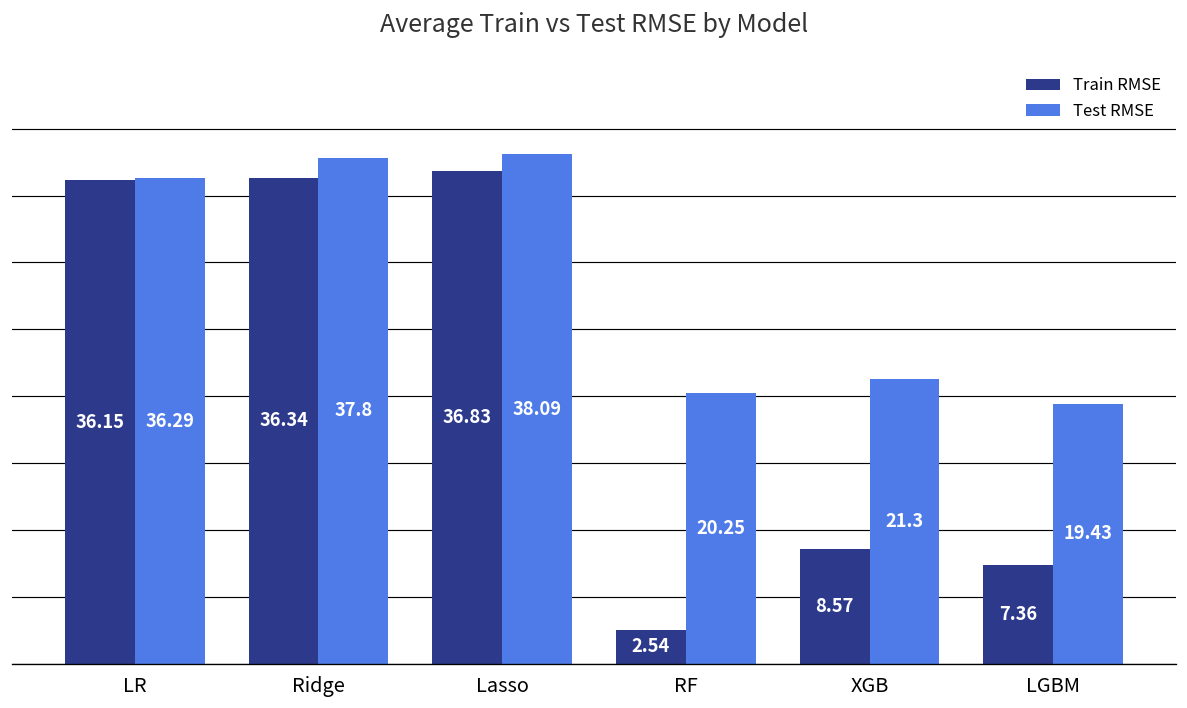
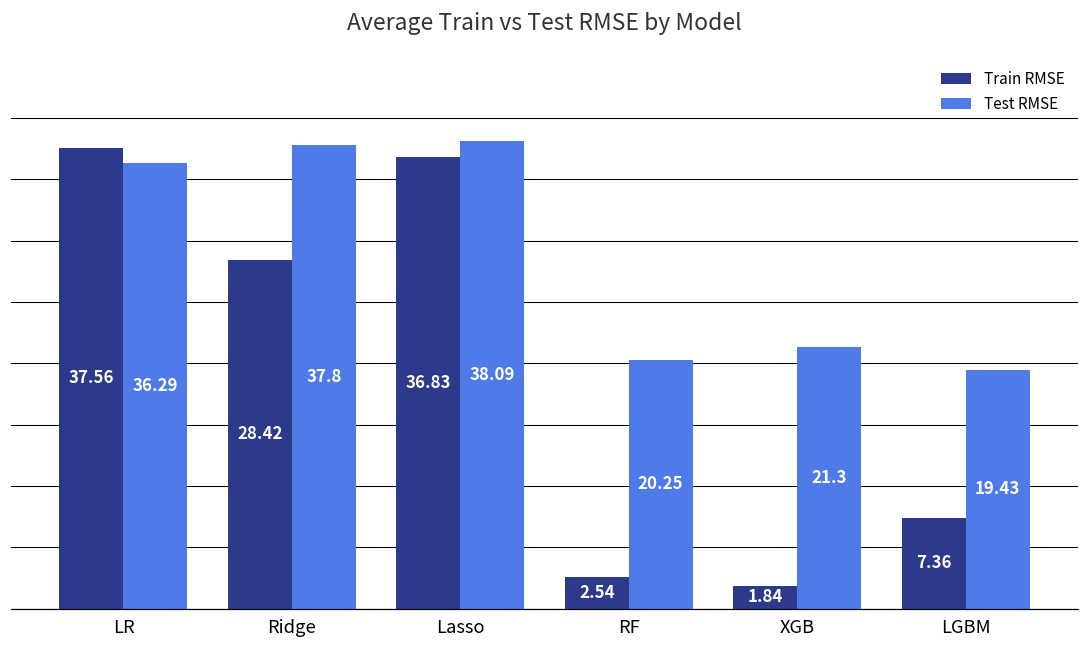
Train RMSE, LR: 36.15 -> 37.56
Train RMSE, Ridge: 36.34 -> 28.42
Train RMSE, XGB: 8.57 -> 1.84
